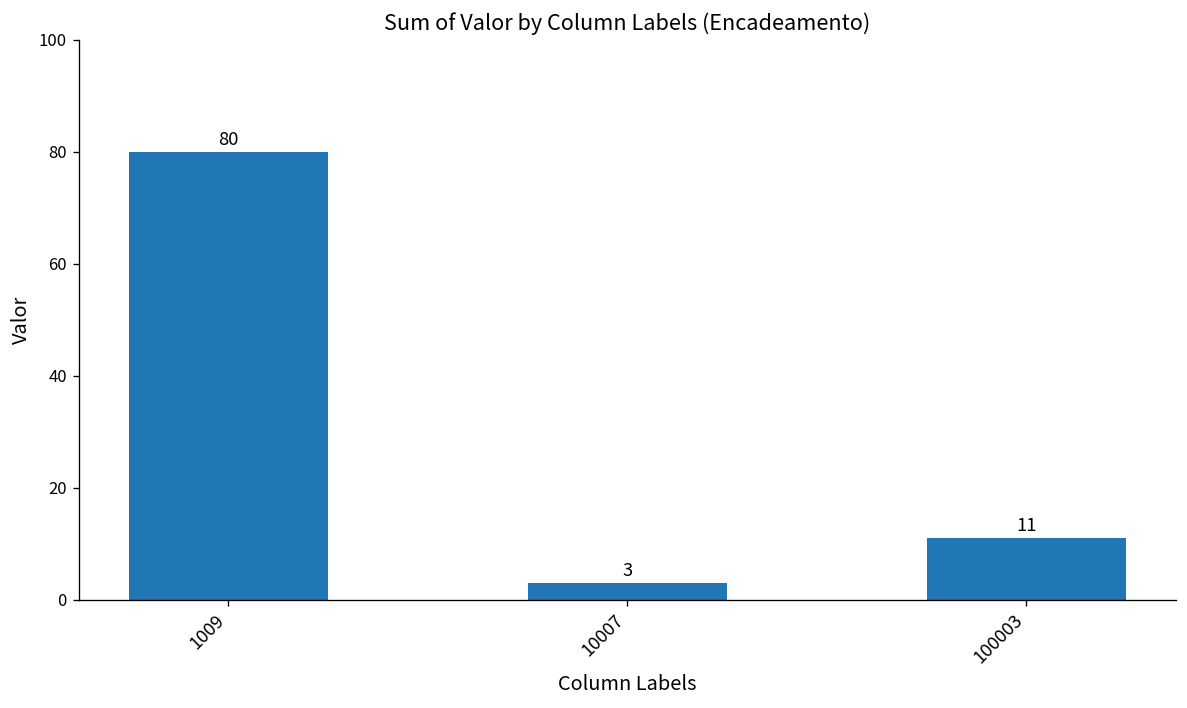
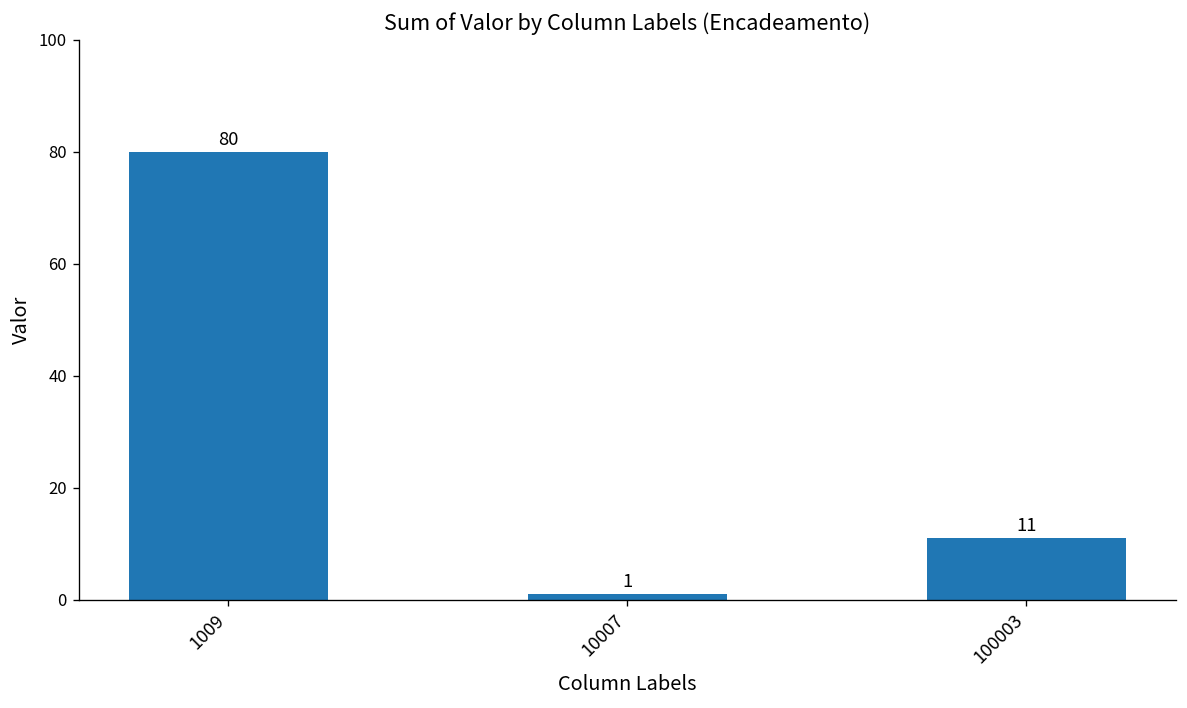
10007: 3 -> 1
